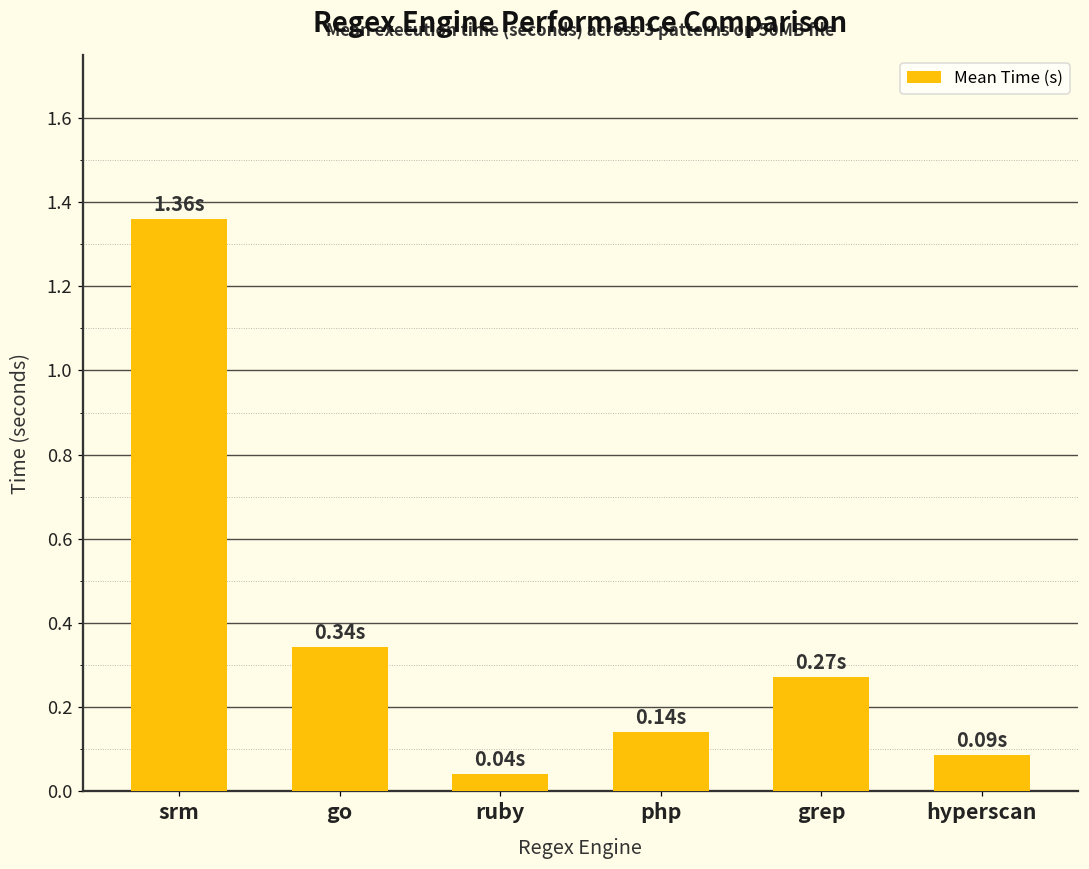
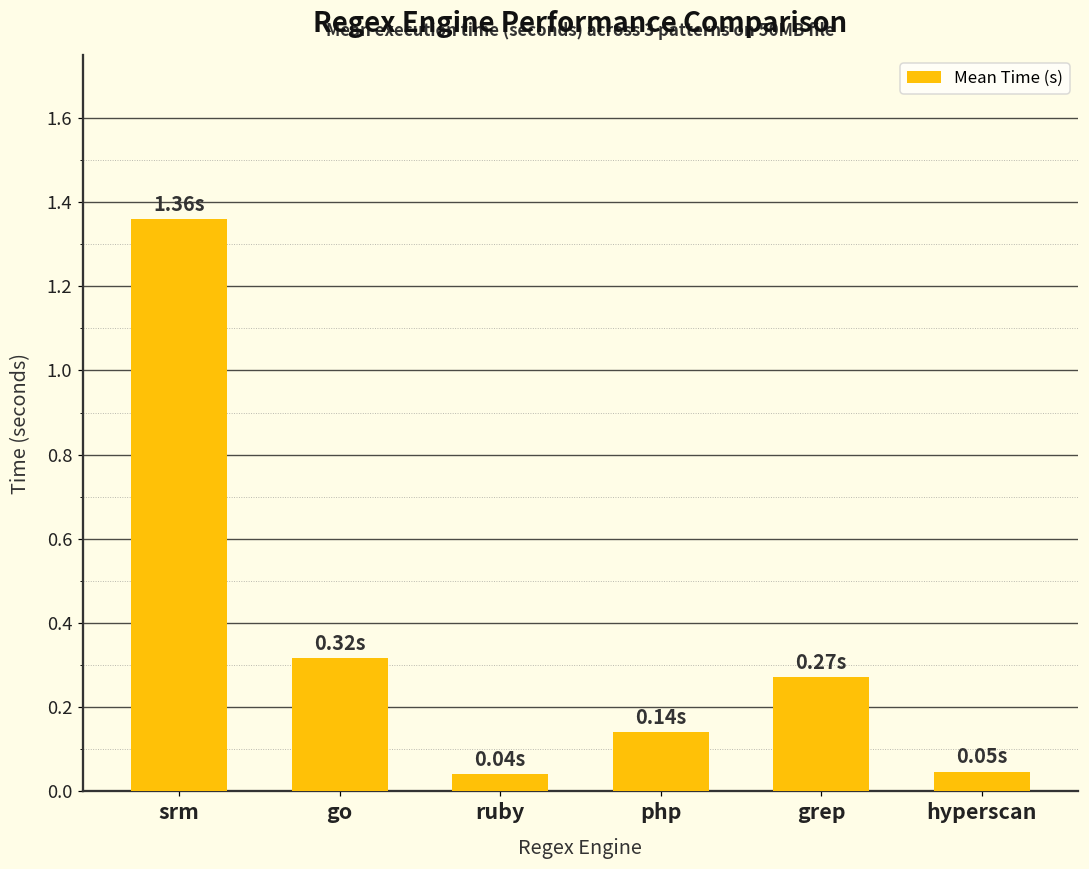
go: 0.34s -> 0.32s
hyperscan: 0.09s -> 0.05s
